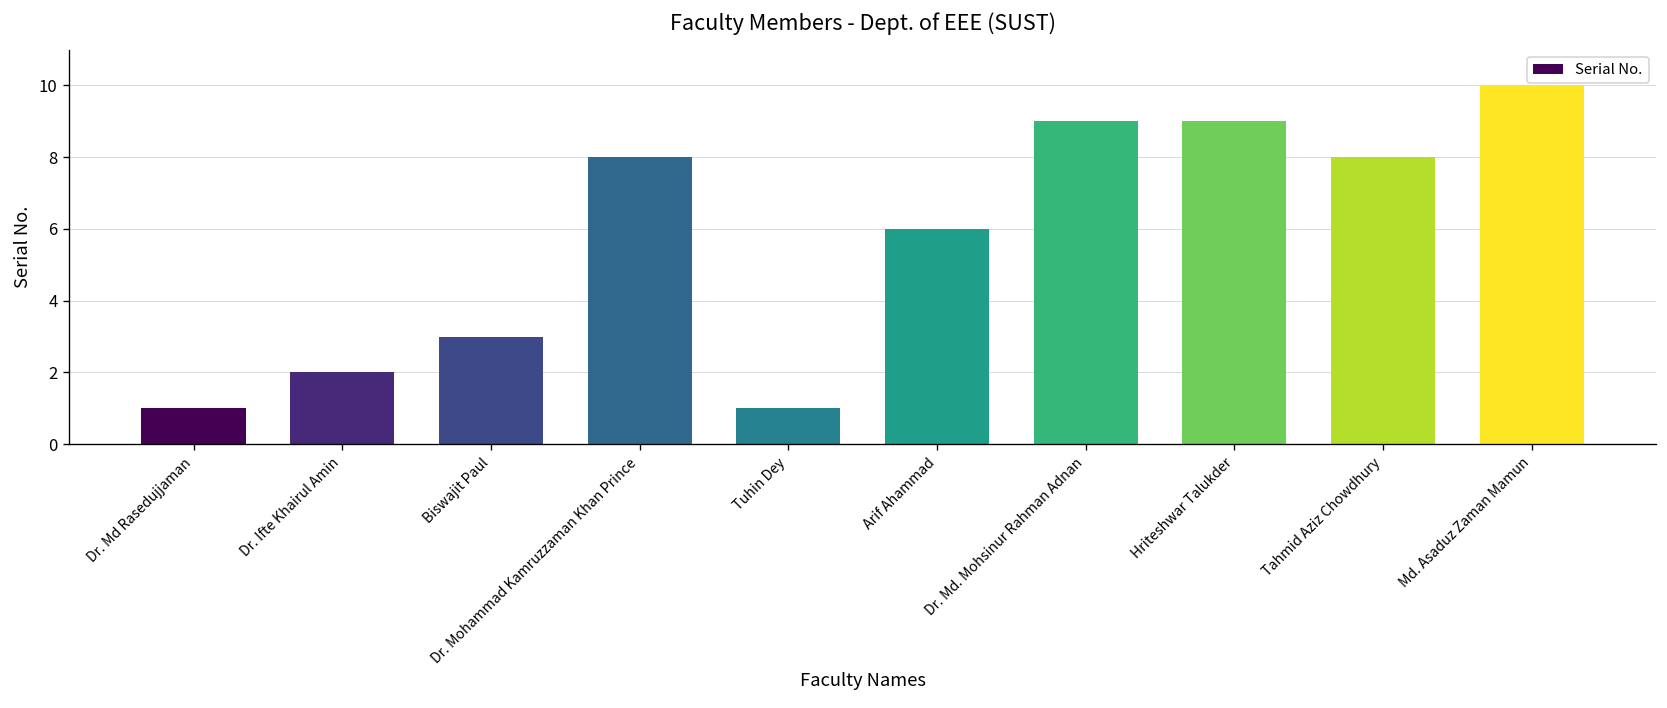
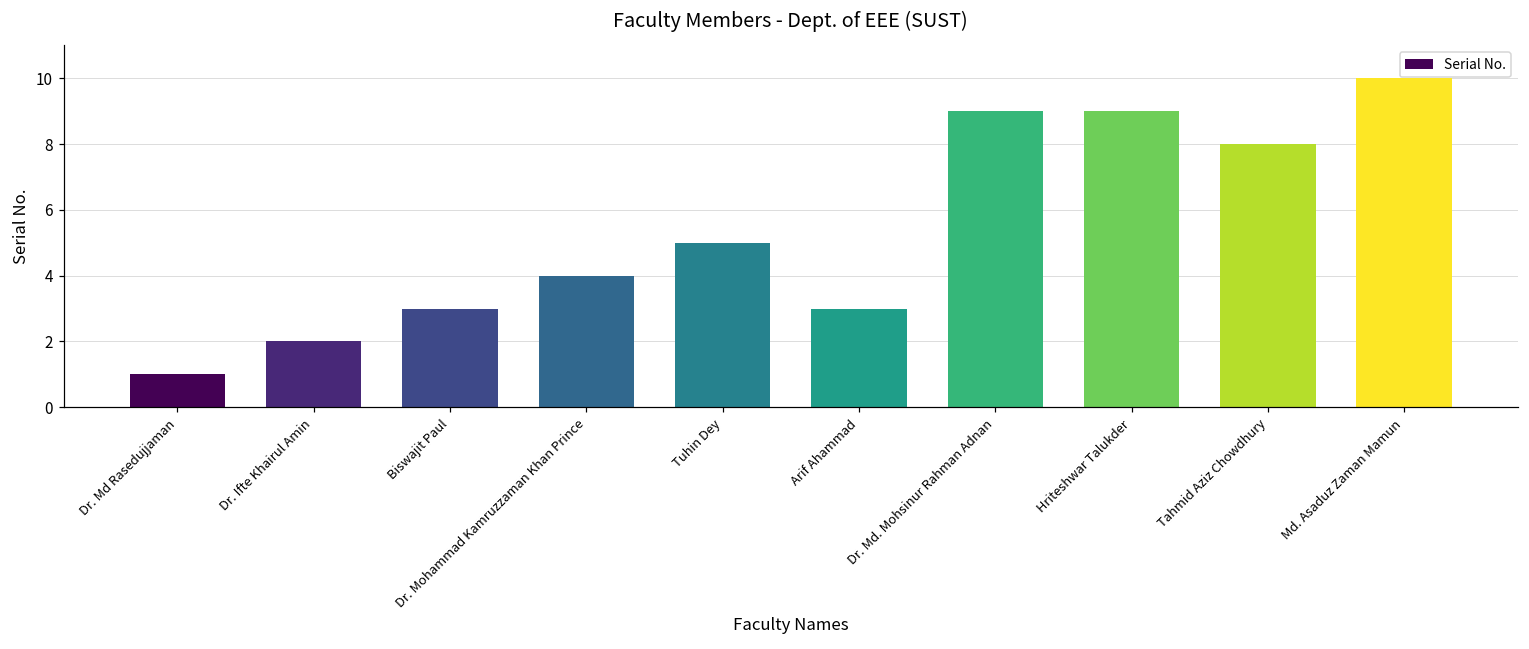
Dr. Mohammad Kamruzzaman Khan Prince: 8 -> 4
Tuhin Dey: 1 -> 5
Arif Ahammad: 6 -> 3
